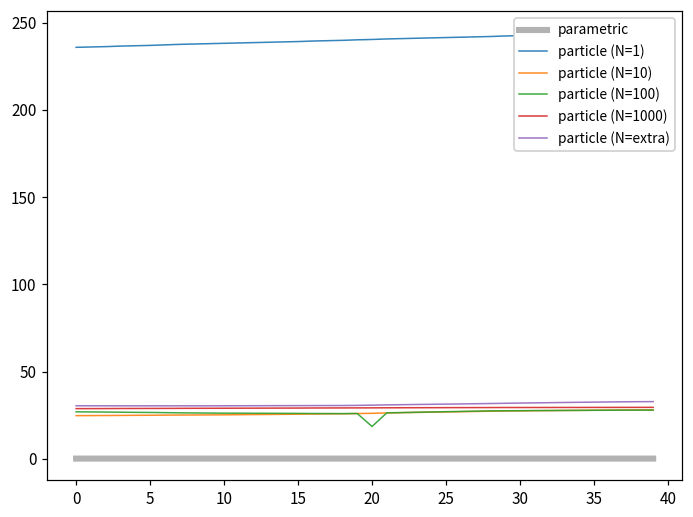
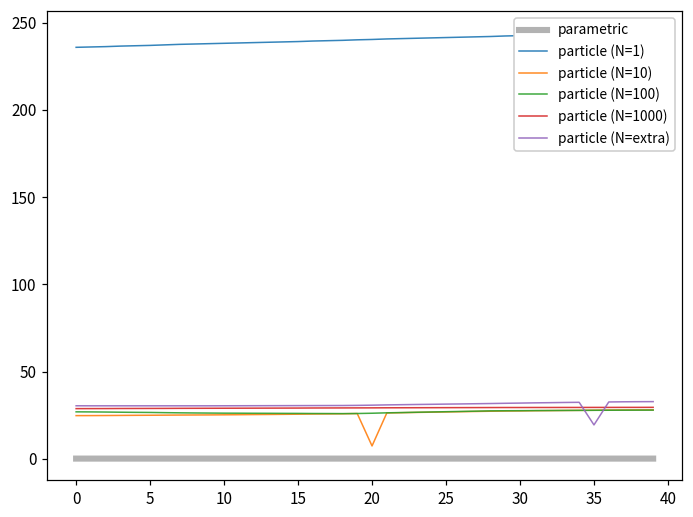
particle (N=10), 20: 26 -> 7
particle (N=100), 20: 18 -> 26
particle (N=extra), 35: 32 -> 19
